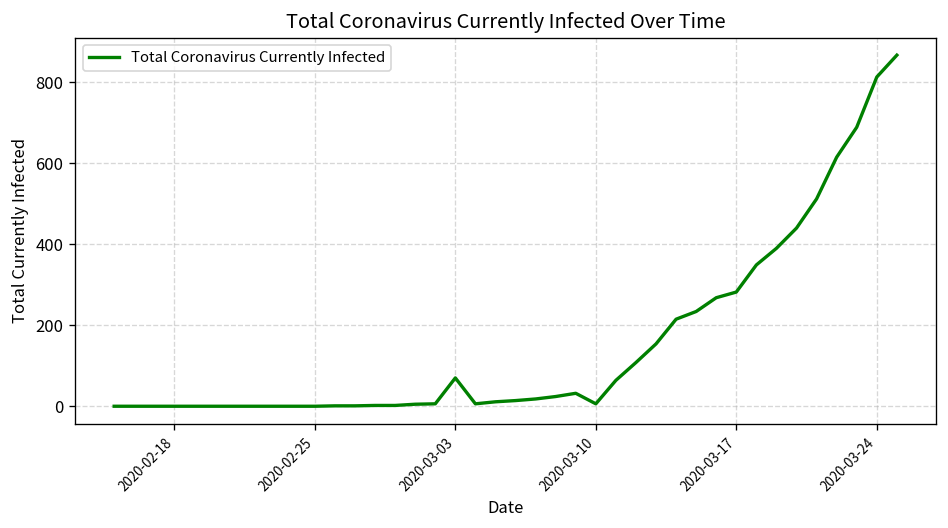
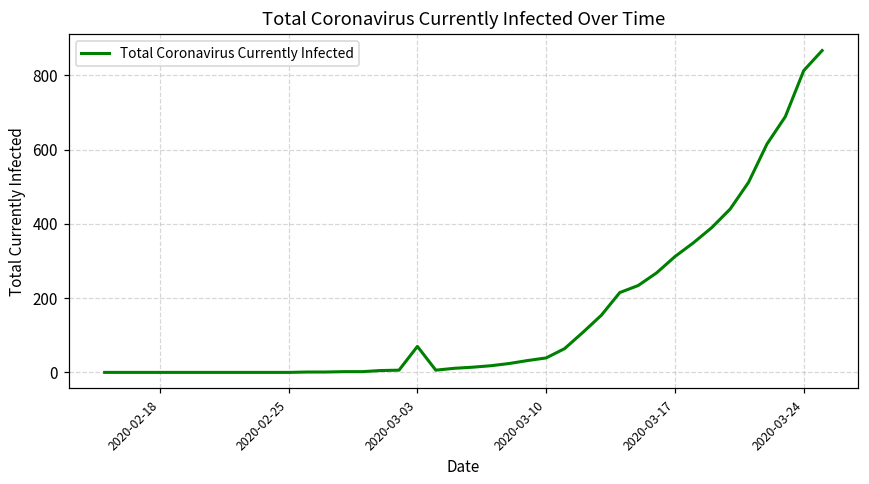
2020-03-10: 10 -> 40
2020-03-17: 280 -> 310
